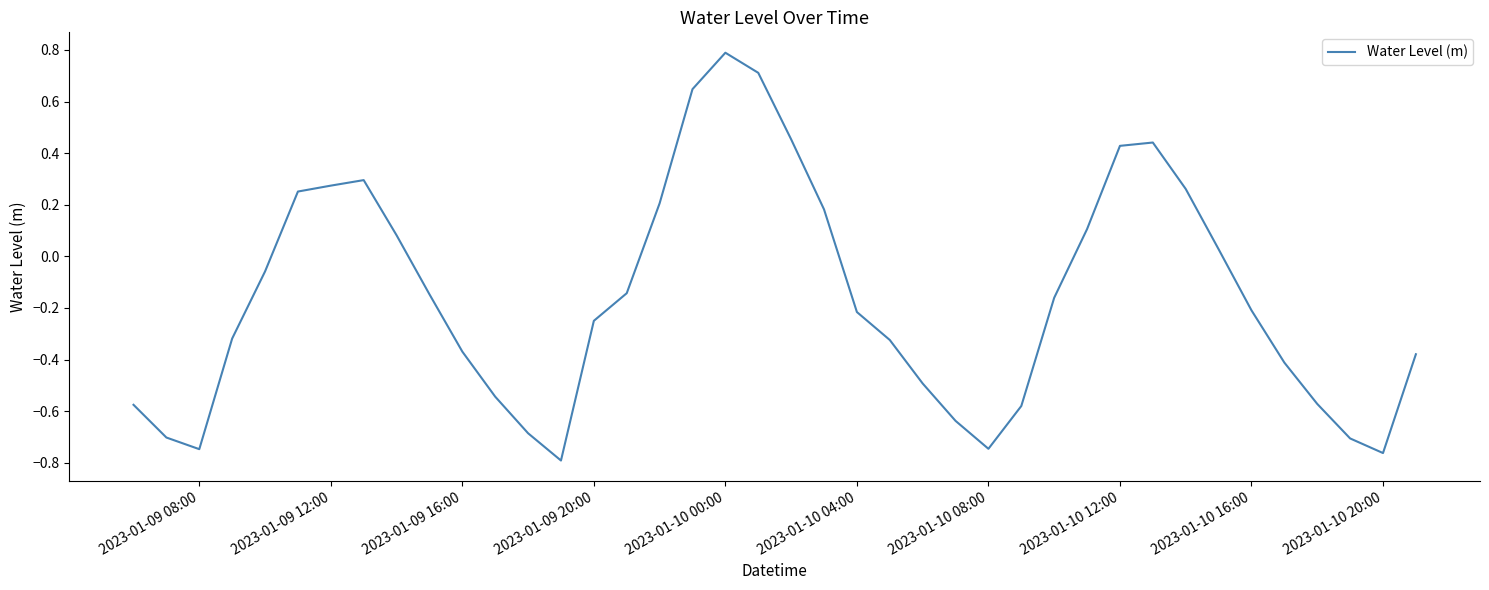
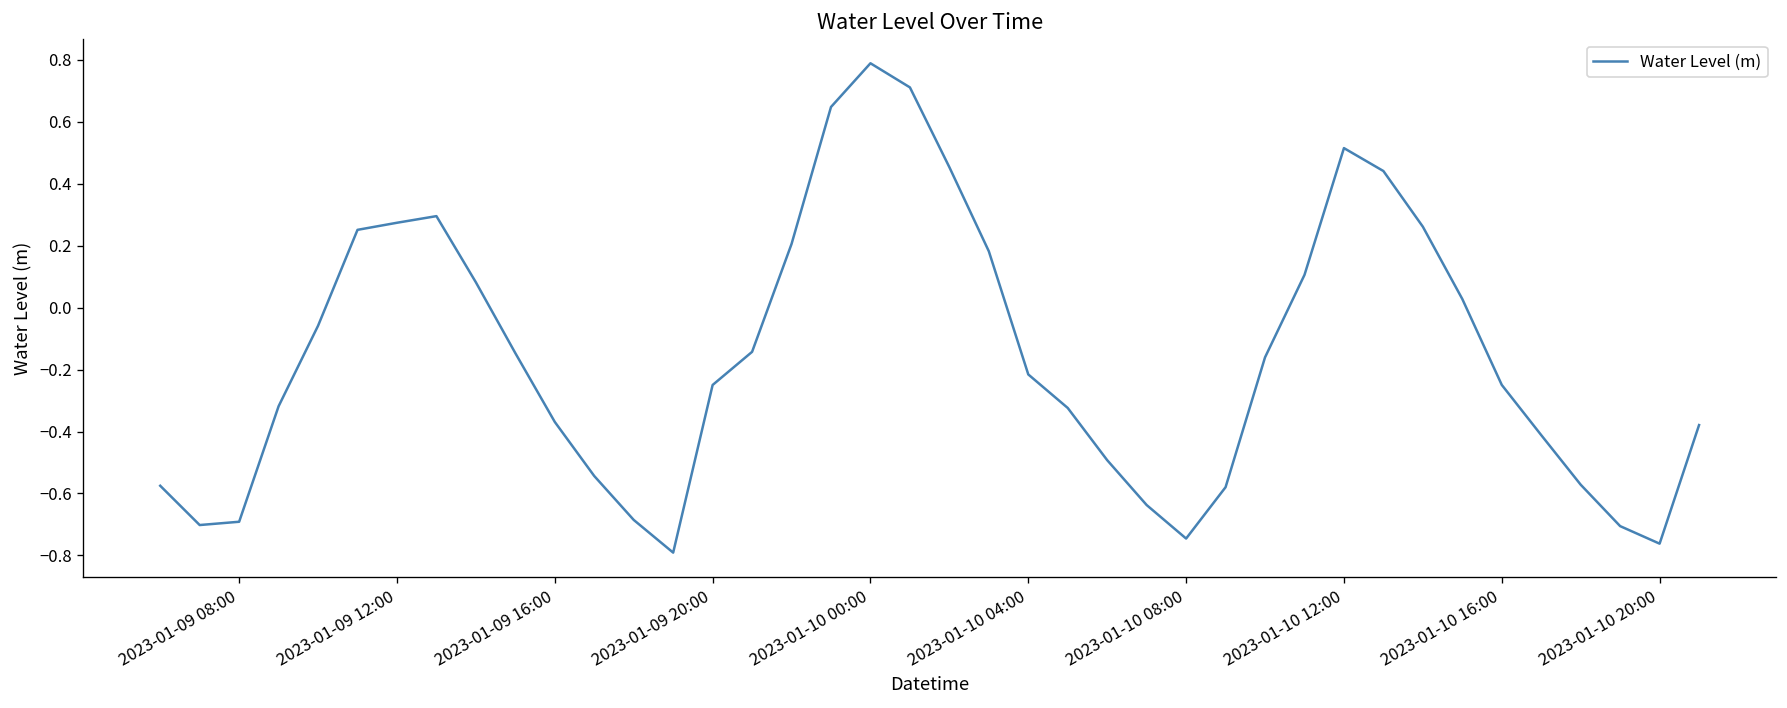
2023-01-09 08:00: -0.75 -> -0.69
2023-01-10 12:00: 0.43 -> 0.52
2023-01-10 16:00: -0.21 -> -0.25
